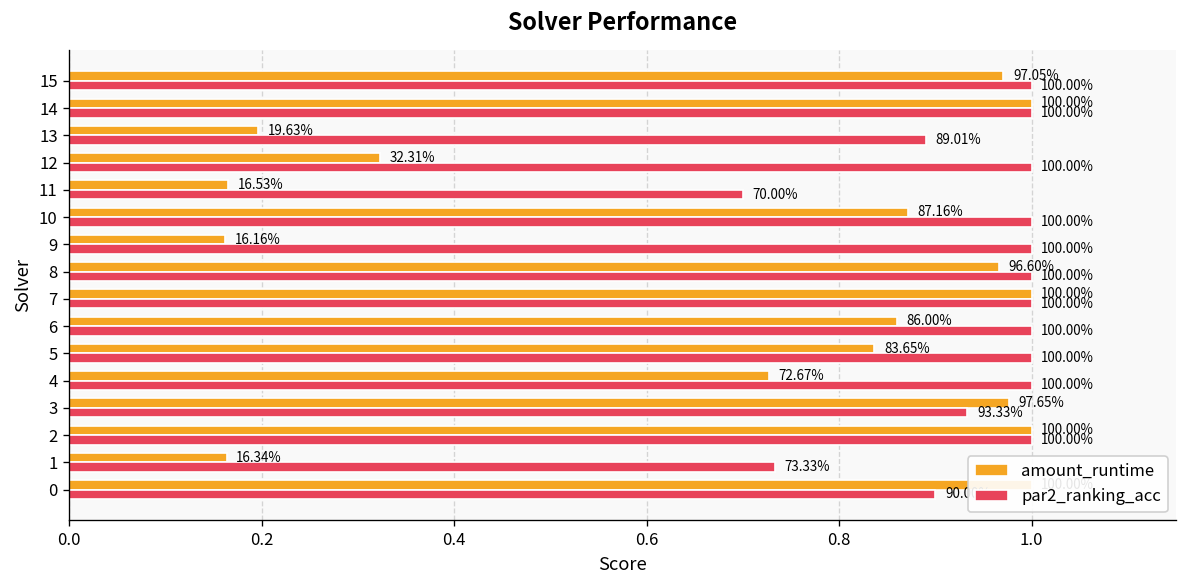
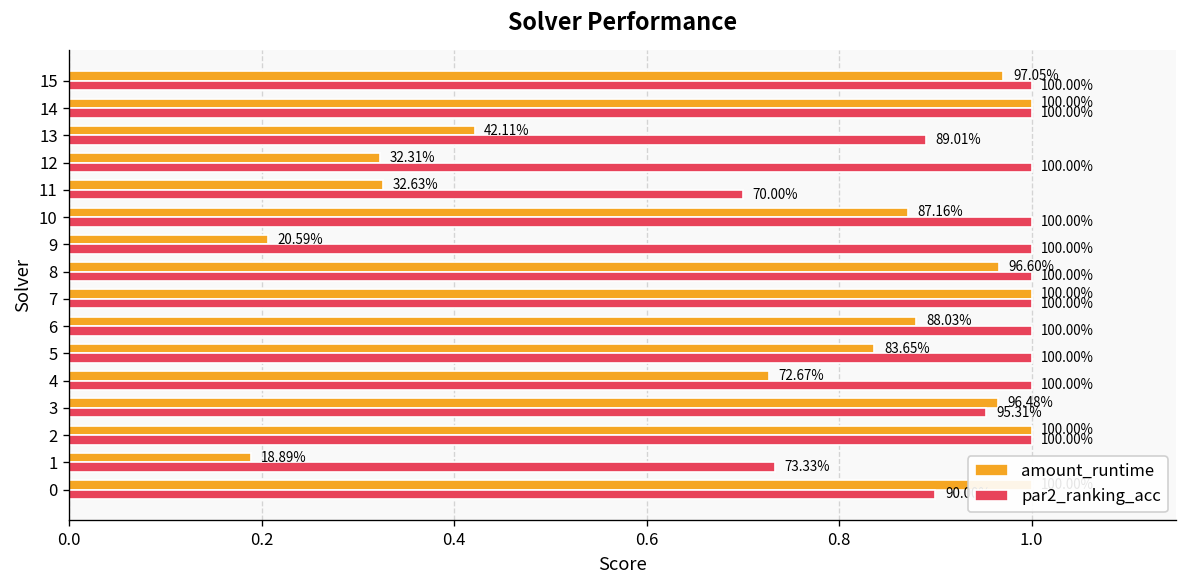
amount_runtime, 13: 19.63% -> 42.11%
amount_runtime, 11: 16.53% -> 32.63%
amount_runtime, 9: 16.16% -> 20.59%
amount_runtime, 6: 86.00% -> 88.03%
amount_runtime, 3: 97.65% -> 96.48%
par2_ranking_acc, 3: 93.33% -> 95.31%
amount_runtime, 1: 16.34% -> 18.89%
